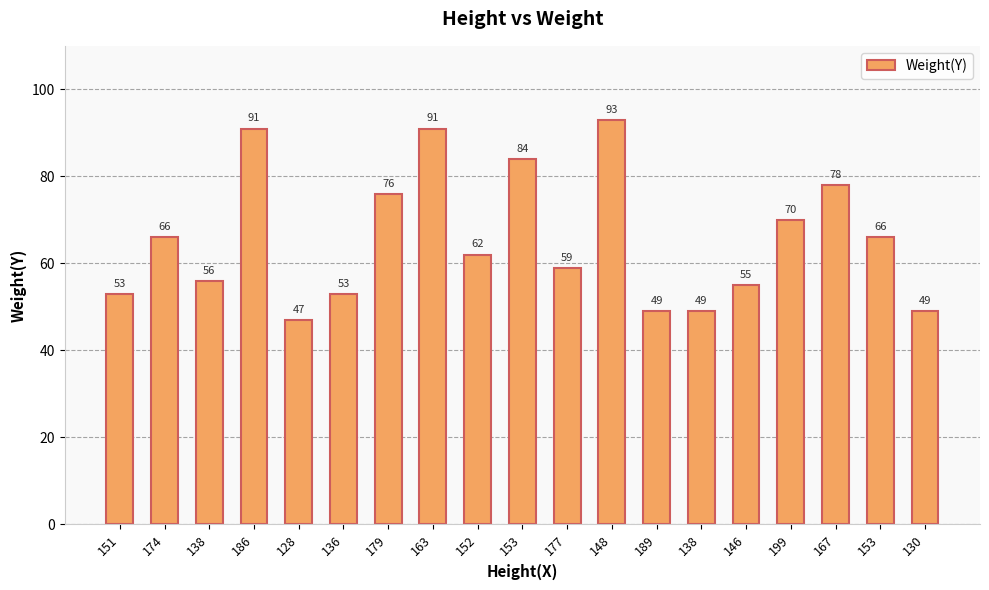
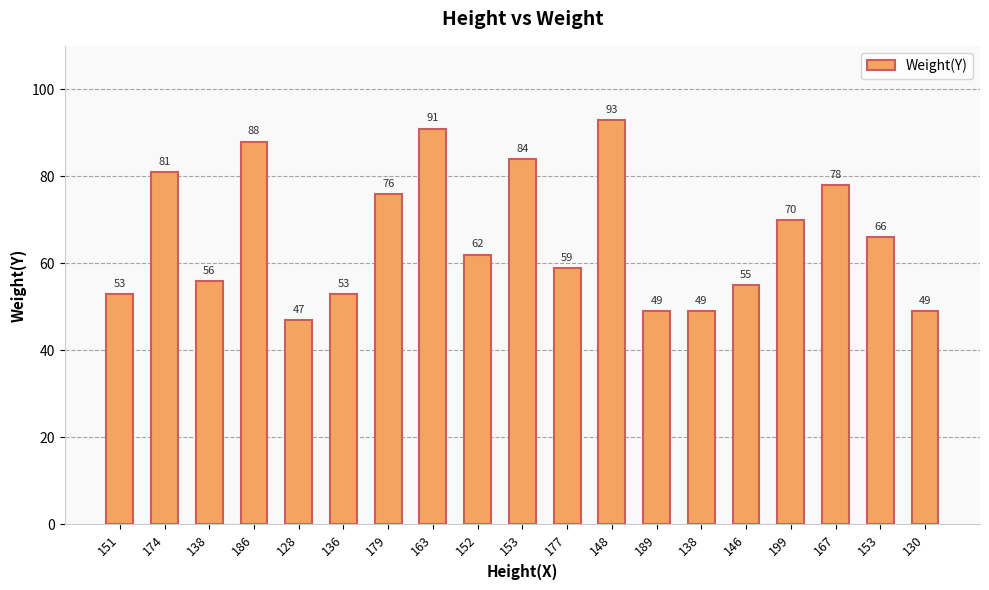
174: 66 -> 81
186: 91 -> 88
